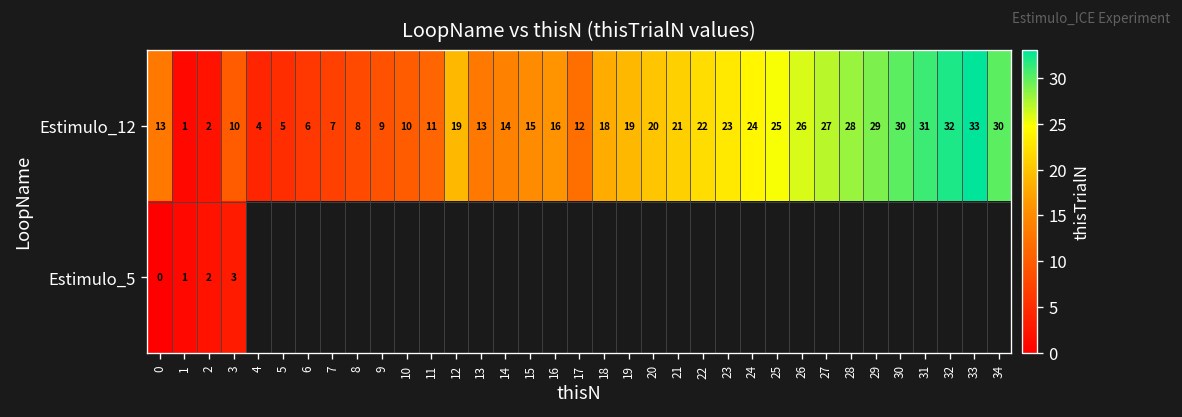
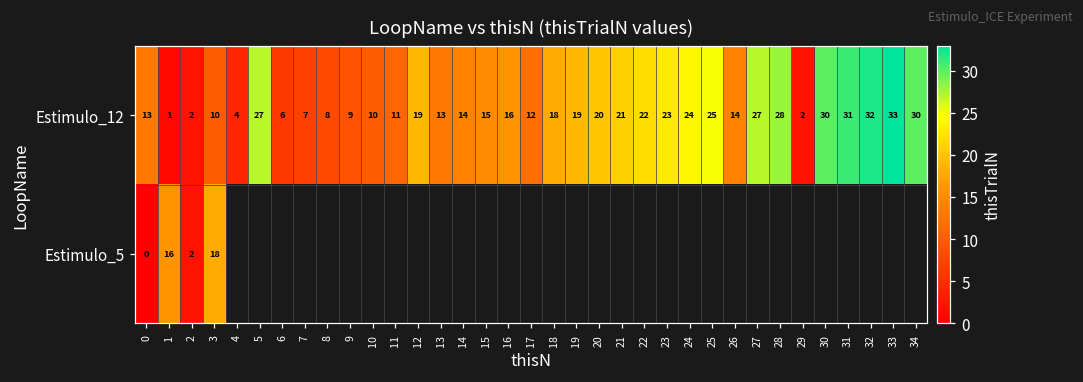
Estimulo_12, 5: 5 -> 27
Estimulo_12, 26: 26 -> 14
Estimulo_12, 29: 29 -> 2
Estimulo_5, 1: 1 -> 16
Estimulo_5, 3: 3 -> 18
